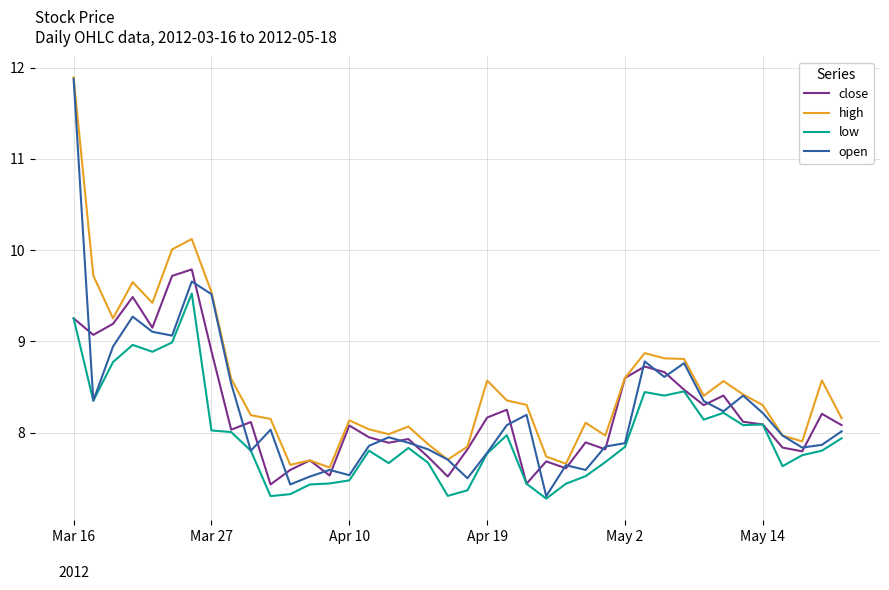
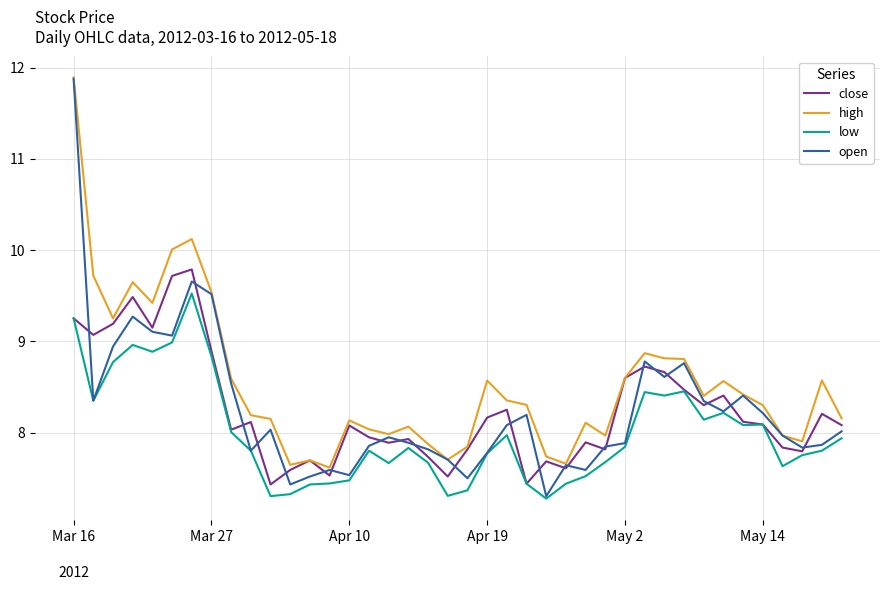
low, Mar 27: 8.0 -> 8.8
